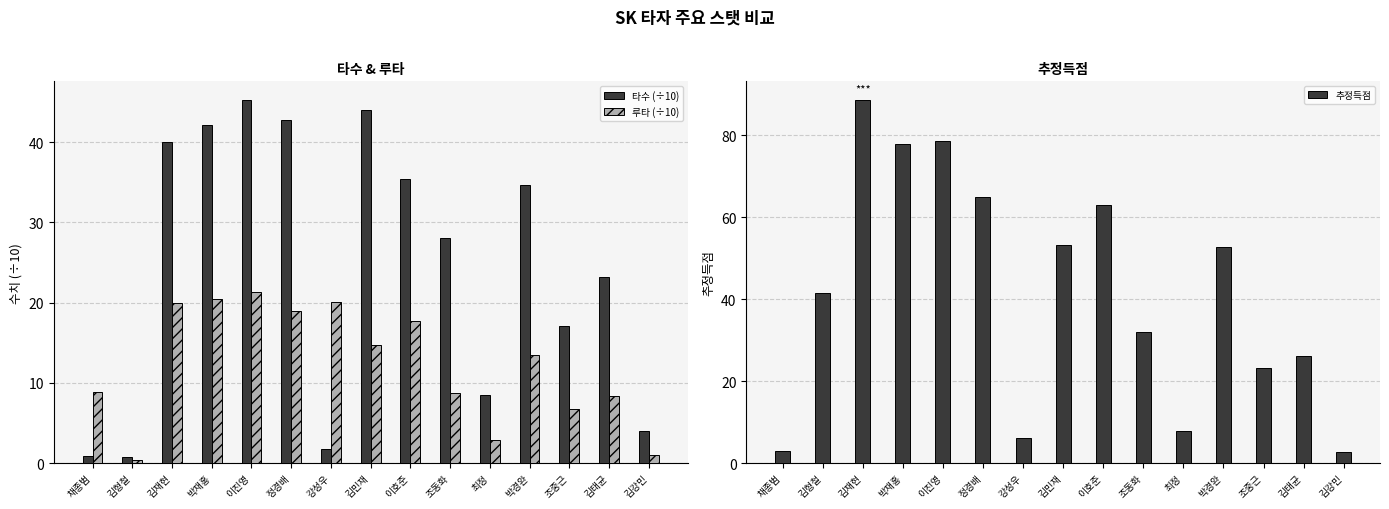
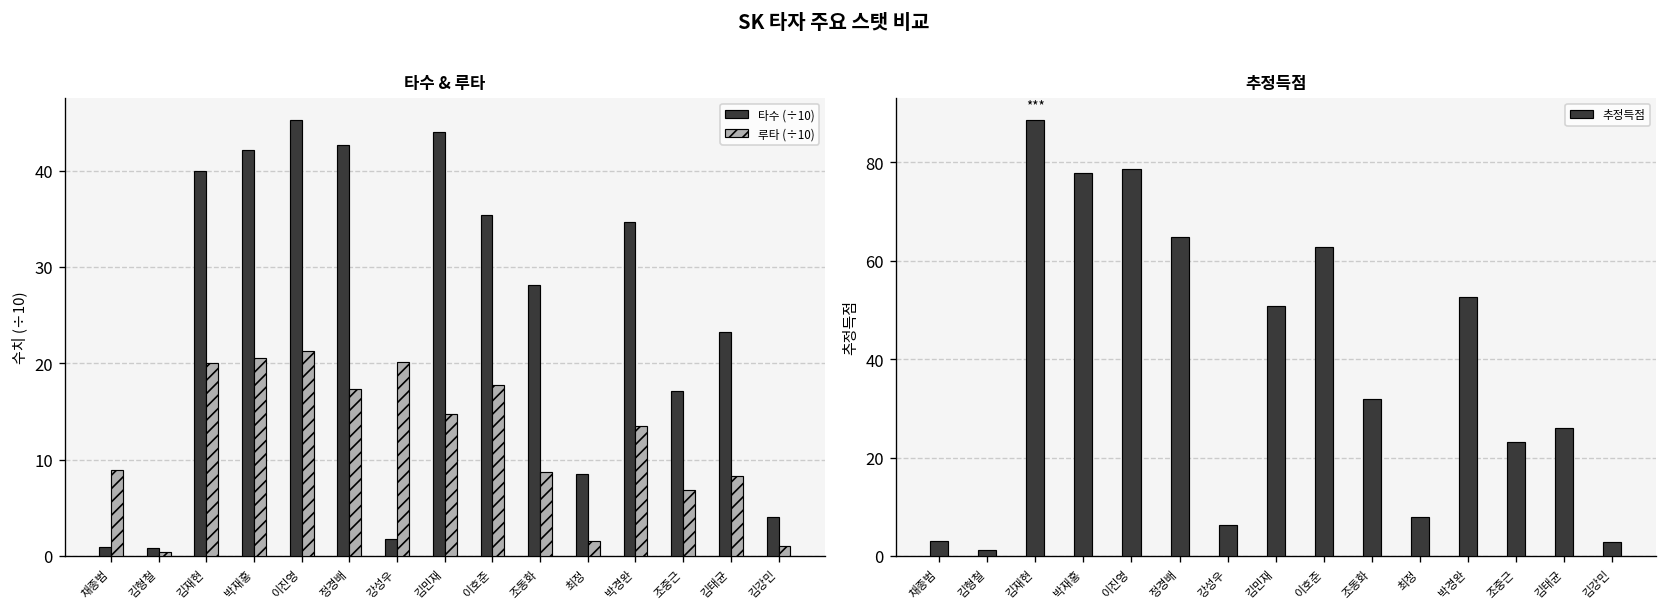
타수 & 루타, 루타 (÷10), 정경배: 19 -> 17
타수 & 루타, 루타 (÷10), 최정: 3 -> 2
추정득점, 김형철: 42 -> 1
추정득점, 김민재: 53 -> 51
